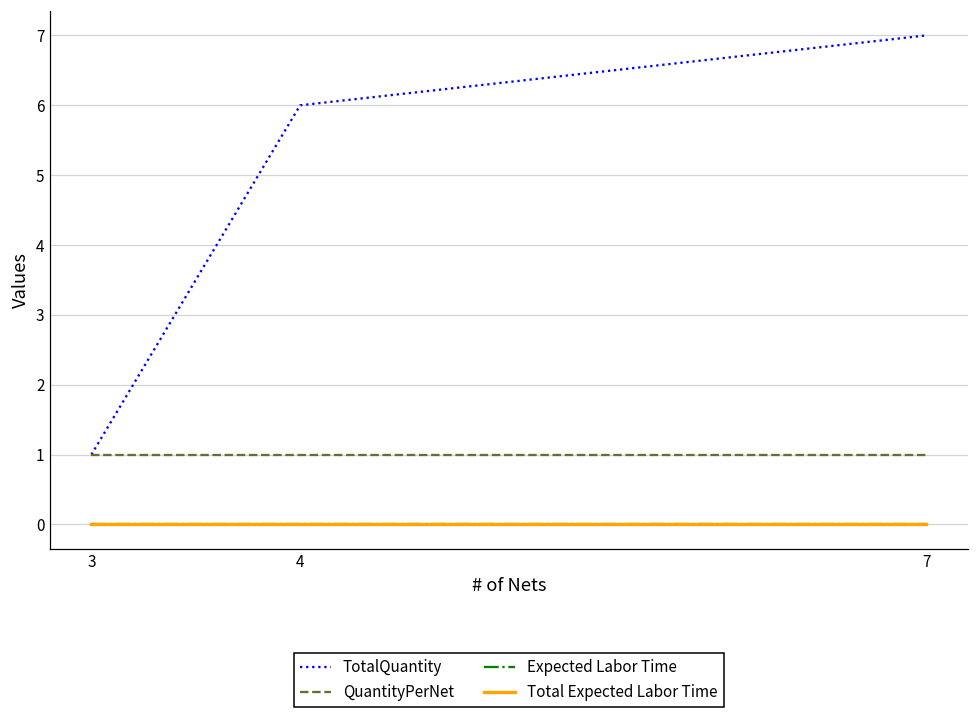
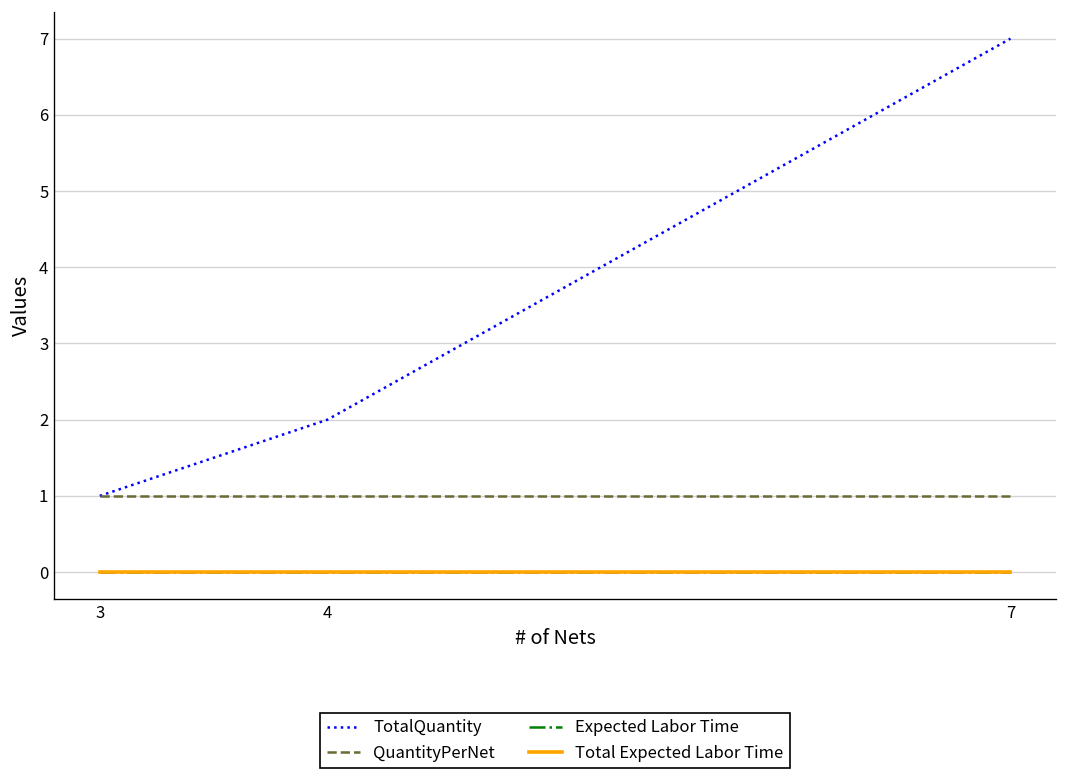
TotalQuantity, 4: 6 -> 2
